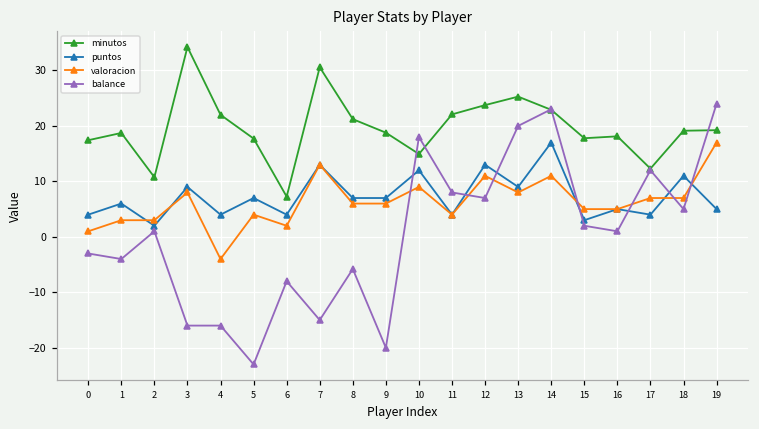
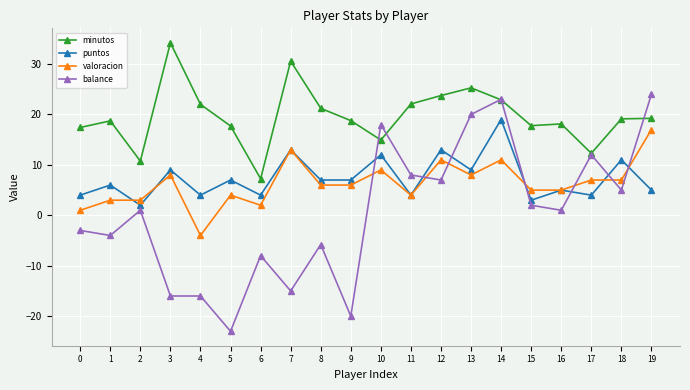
puntos, 14: 17 -> 19
